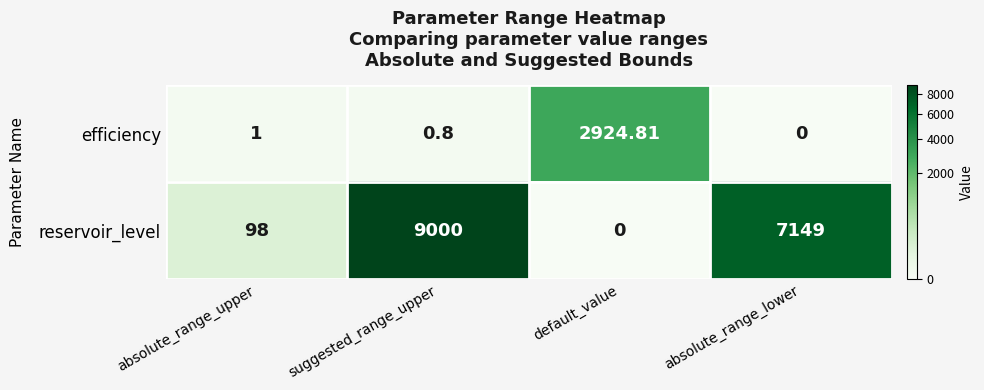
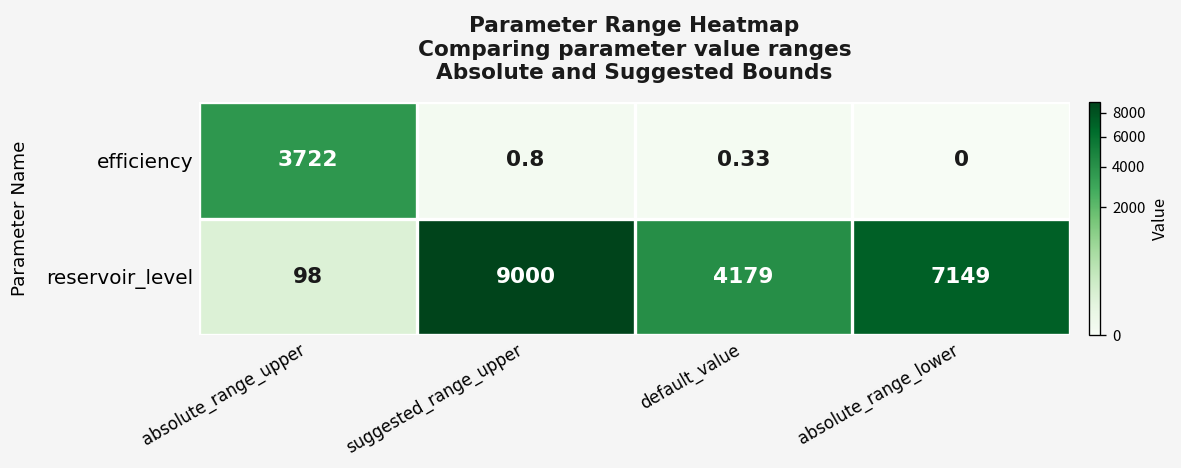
efficiency, absolute_range_upper: 1 -> 3722
efficiency, default_value: 2924.81 -> 0.33
reservoir_level, default_value: 0 -> 4179
